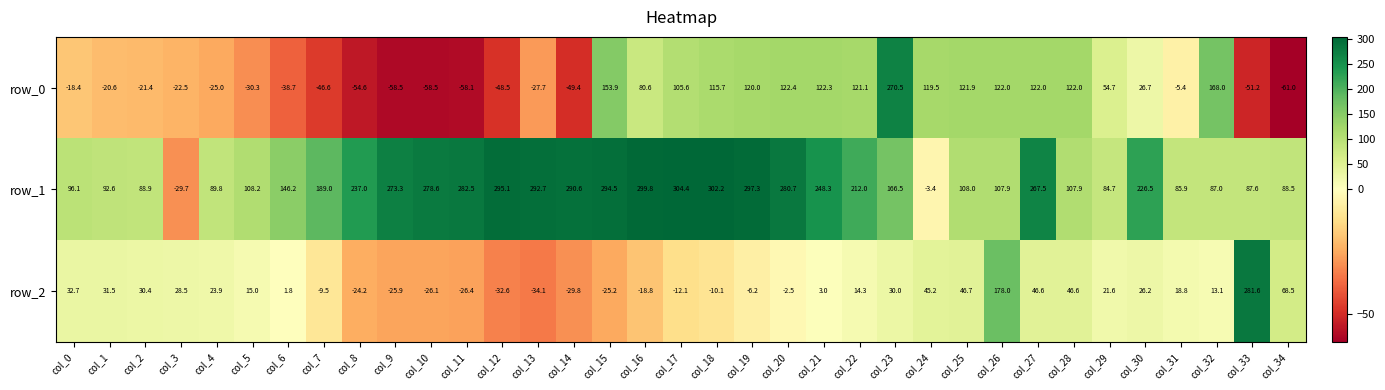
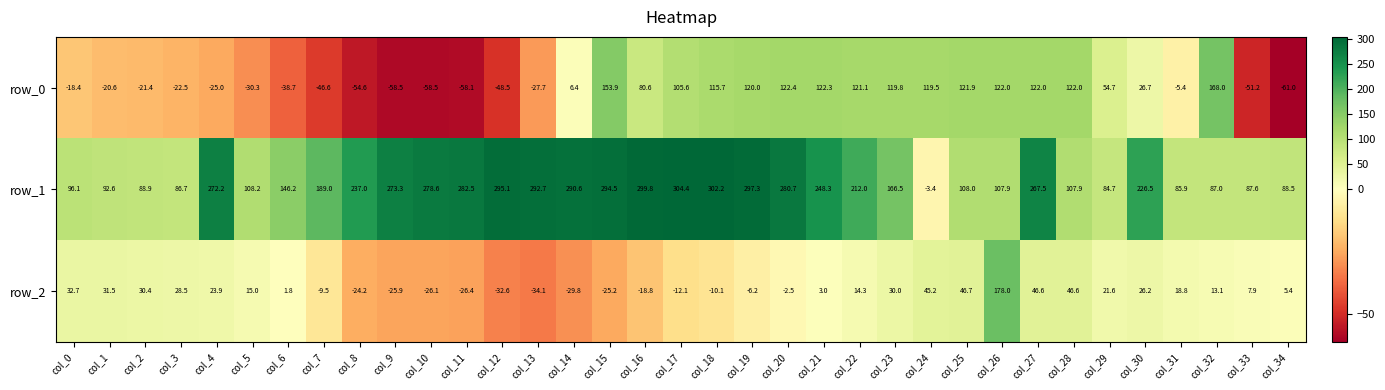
row_0, col_14: -49.4 -> 6.4
row_0, col_23: 270.5 -> 119.8
row_1, col_3: -29.7 -> 86.7
row_1, col_4: 89.8 -> 272.2
row_2, col_33: 281.6 -> 7.9
row_2, col_34: 68.5 -> 5.4
